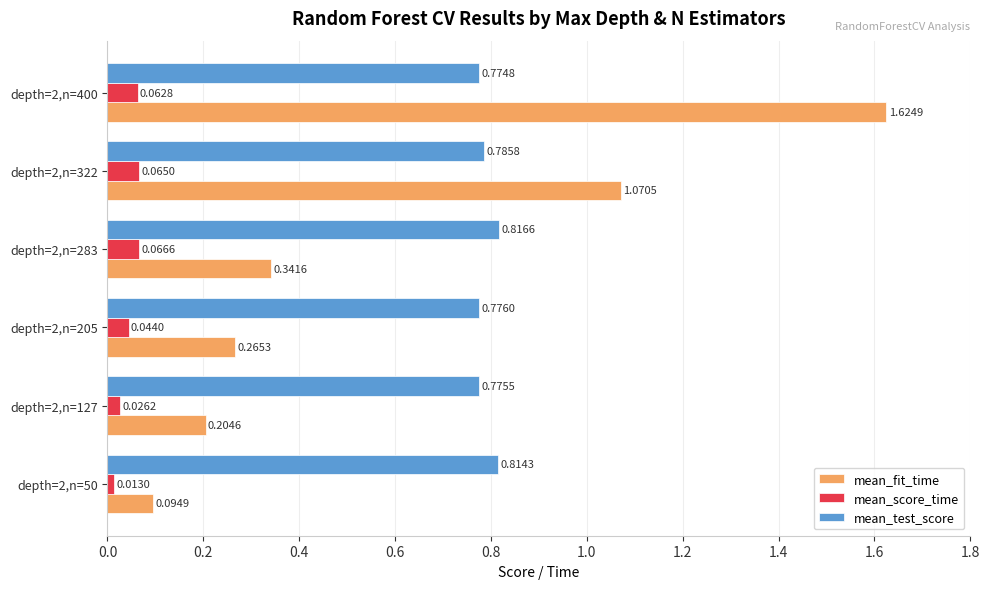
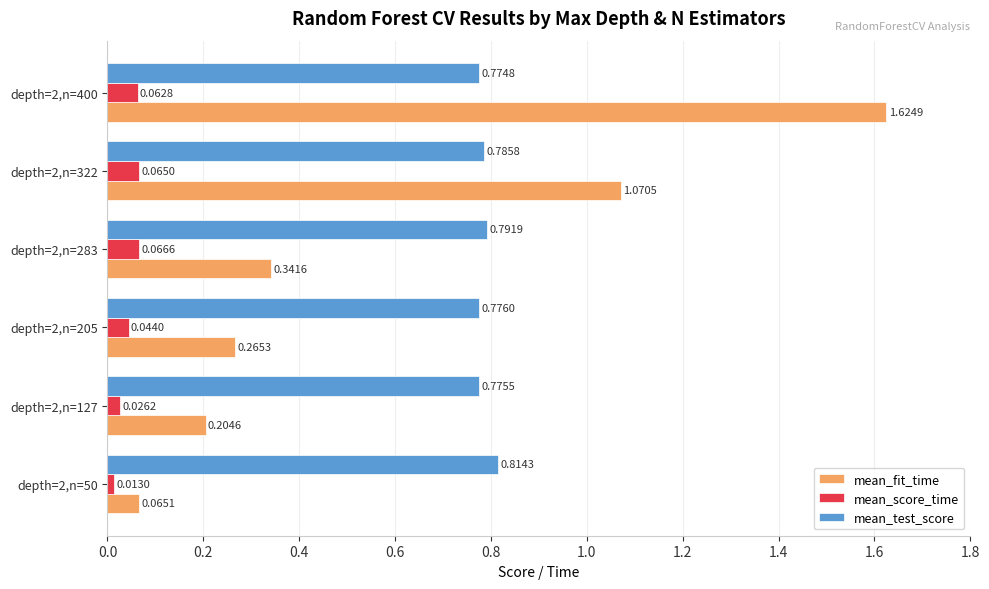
mean_test_score, depth=2,n=283: 0.8166 -> 0.7919
mean_fit_time, depth=2,n=50: 0.0949 -> 0.0651
